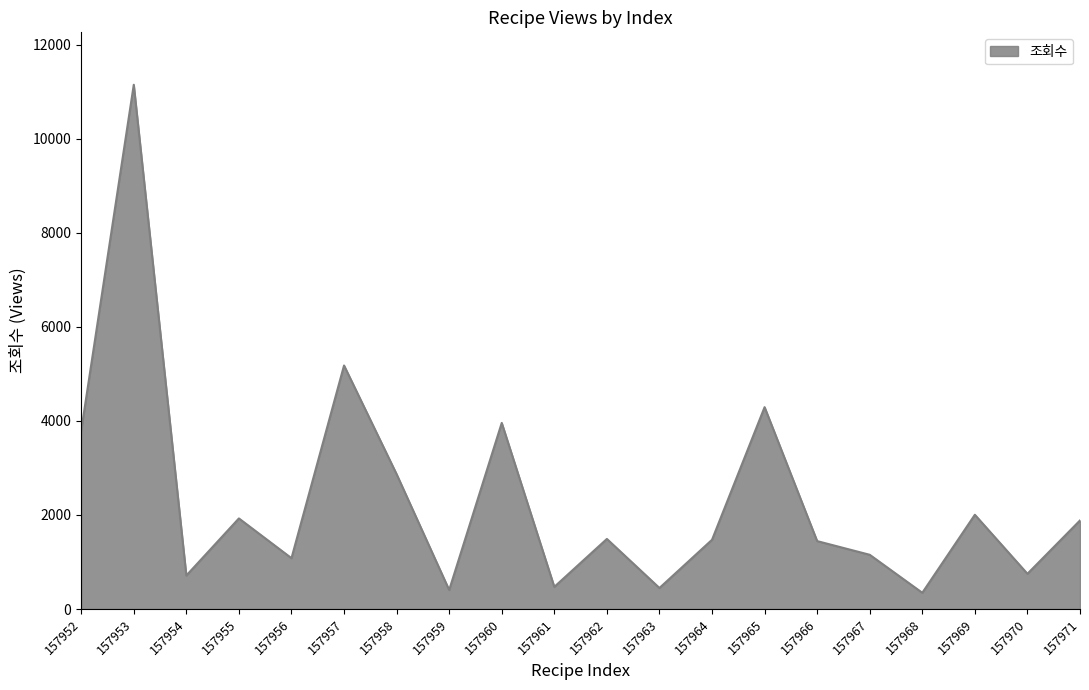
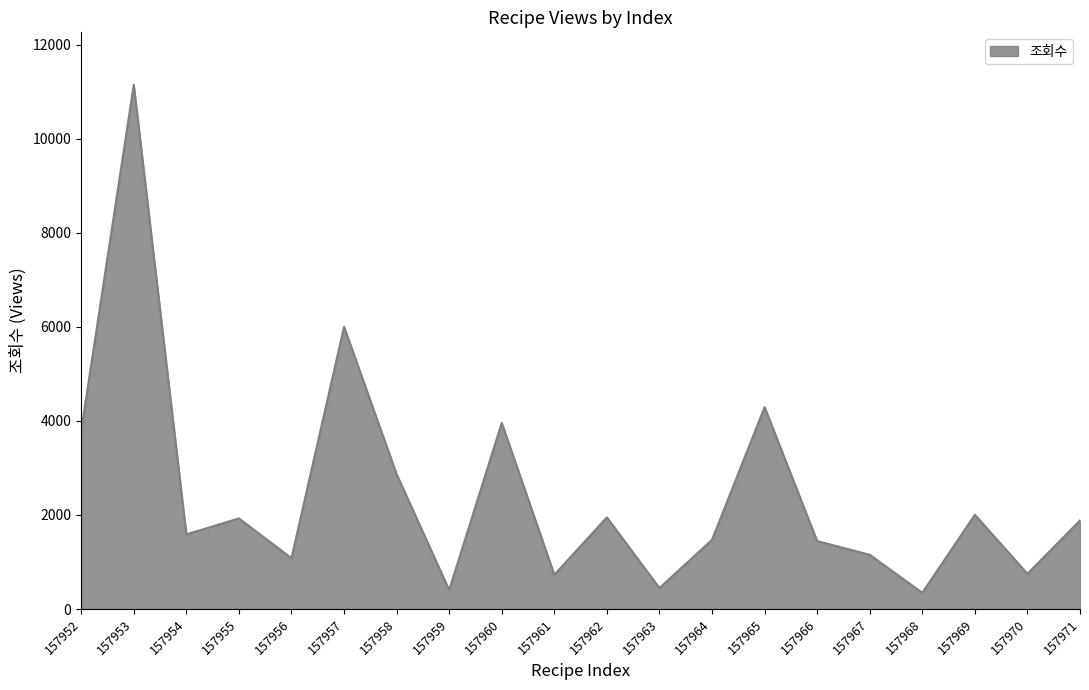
157954: 700 -> 1600
157957: 5200 -> 6000
157961: 500 -> 700
157962: 1500 -> 1900
